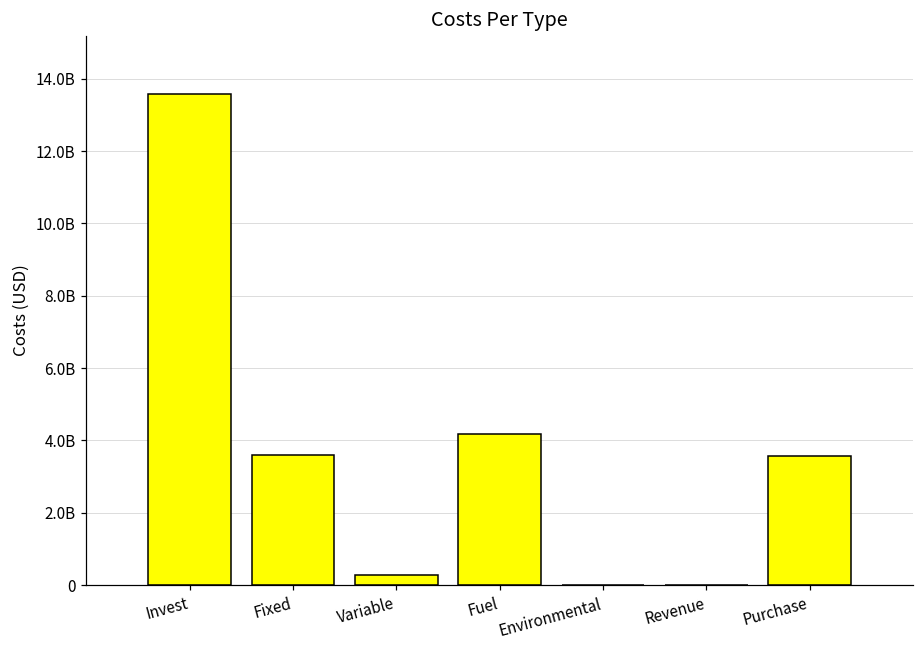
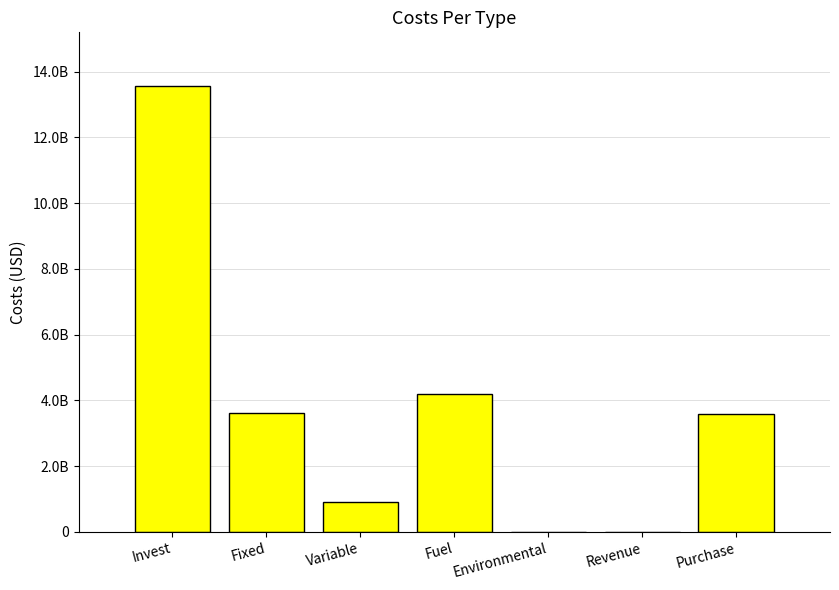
Variable: 300000000 -> 900000000
